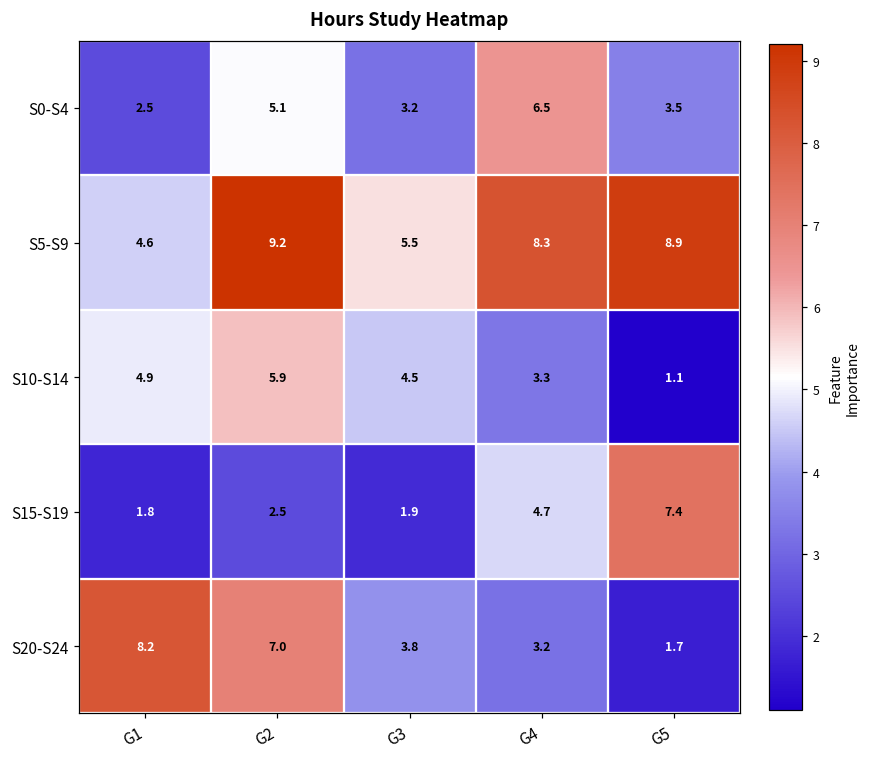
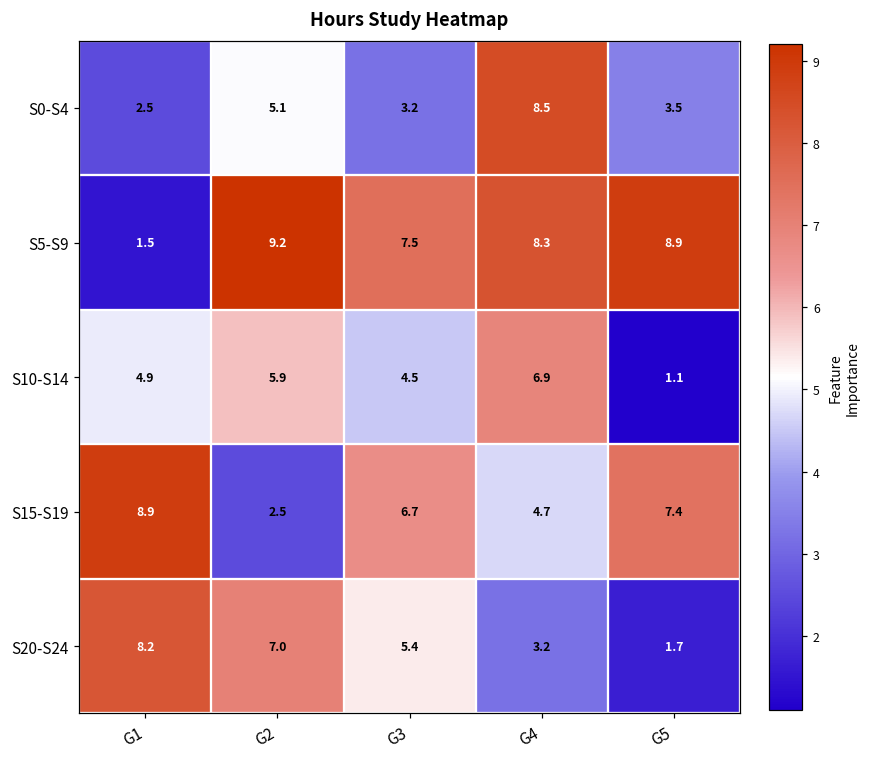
S0-S4, G4: 6.5 -> 8.5
S5-S9, G1: 4.6 -> 1.5
S5-S9, G3: 5.5 -> 7.5
S10-S14, G4: 3.3 -> 6.9
S15-S19, G1: 1.8 -> 8.9
S15-S19, G3: 1.9 -> 6.7
S20-S24, G3: 3.8 -> 5.4
